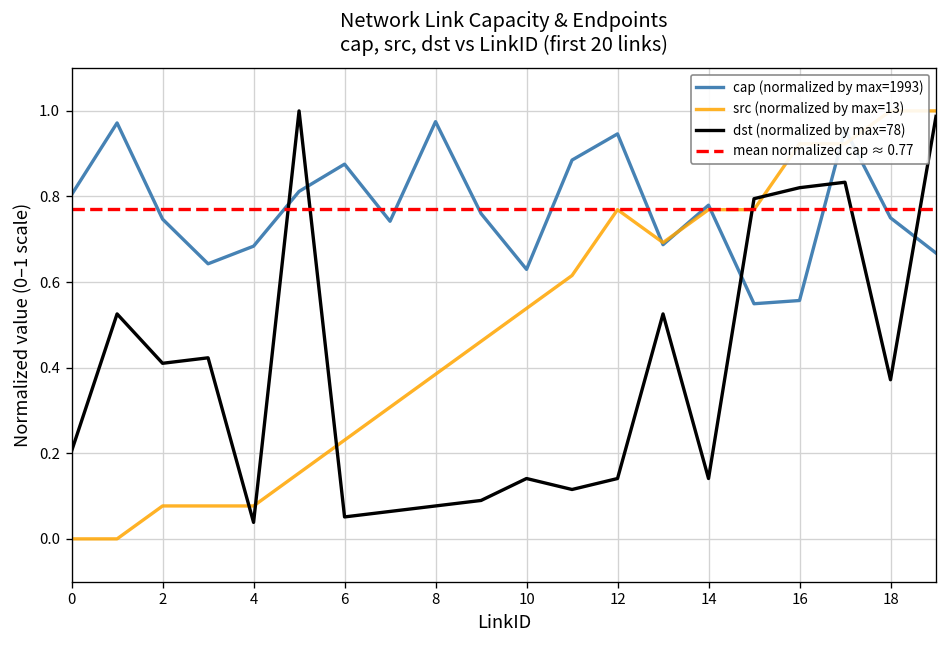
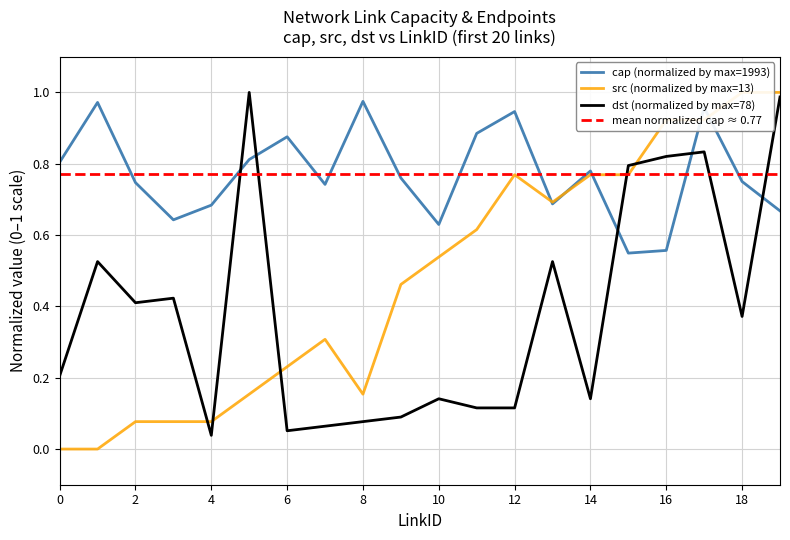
src (normalized by max=13), 8: 0.38 -> 0.15
dst (normalized by max=78), 12: 0.14 -> 0.12
